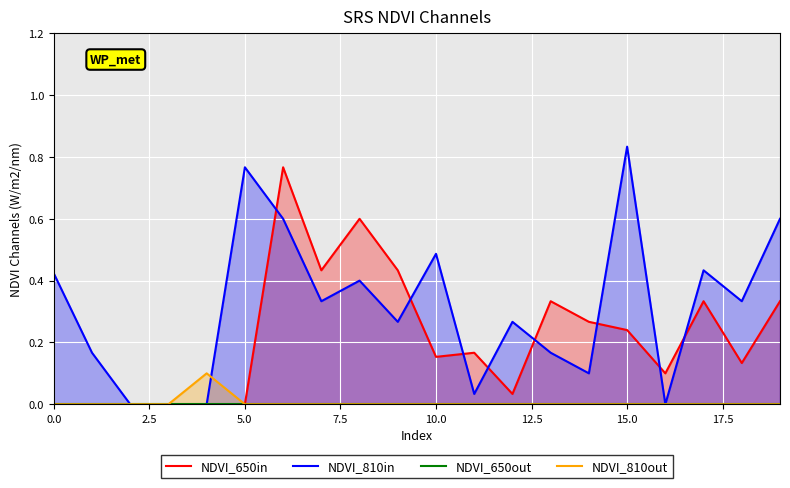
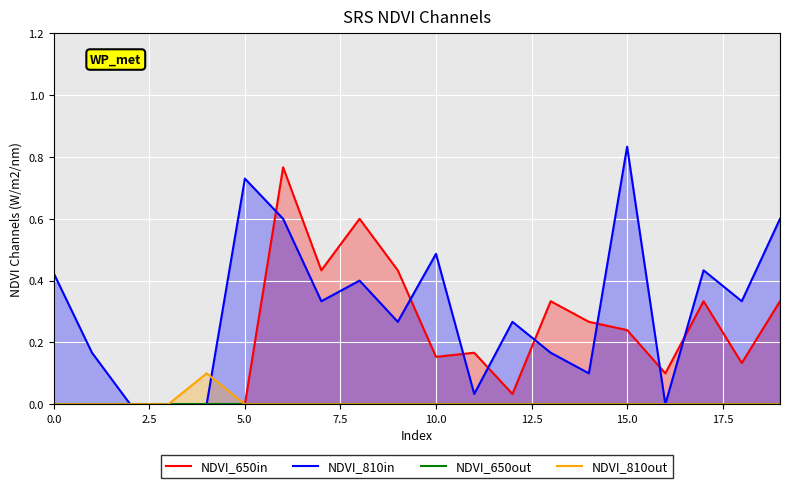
NDVI_810in, 5.0: 0.77 -> 0.73
